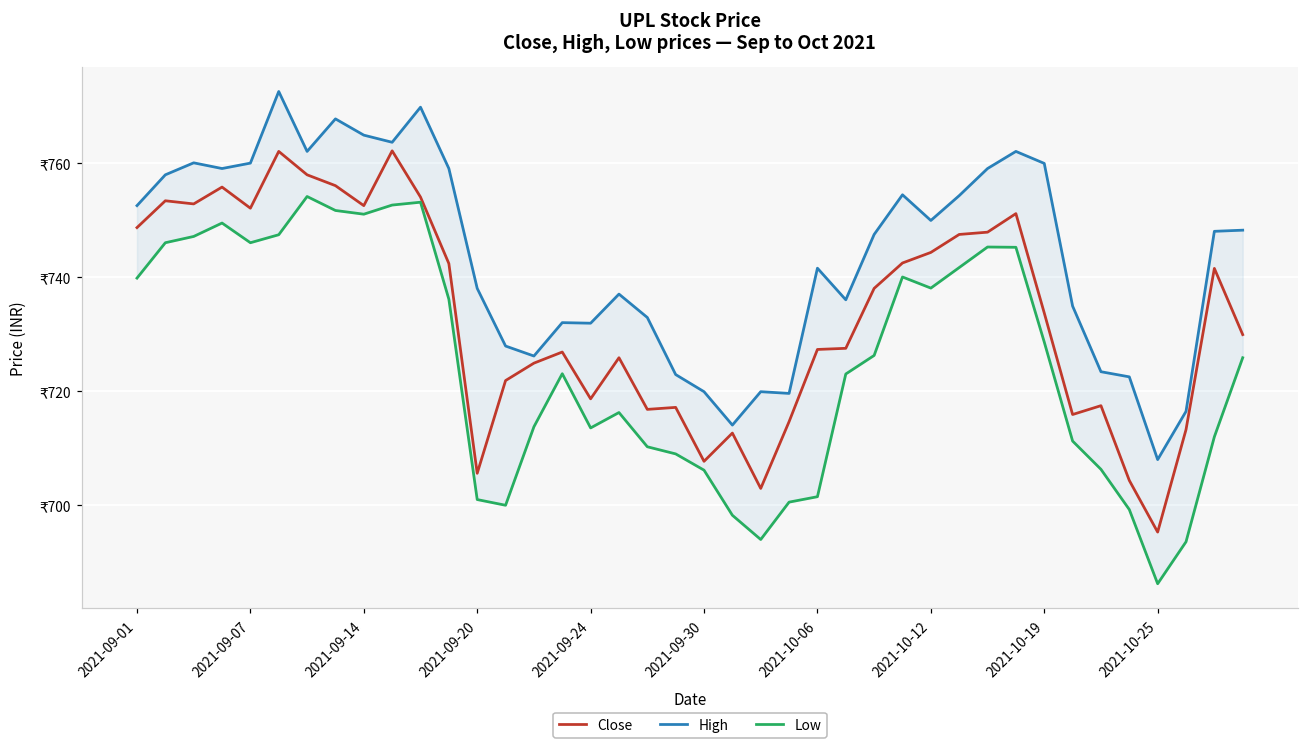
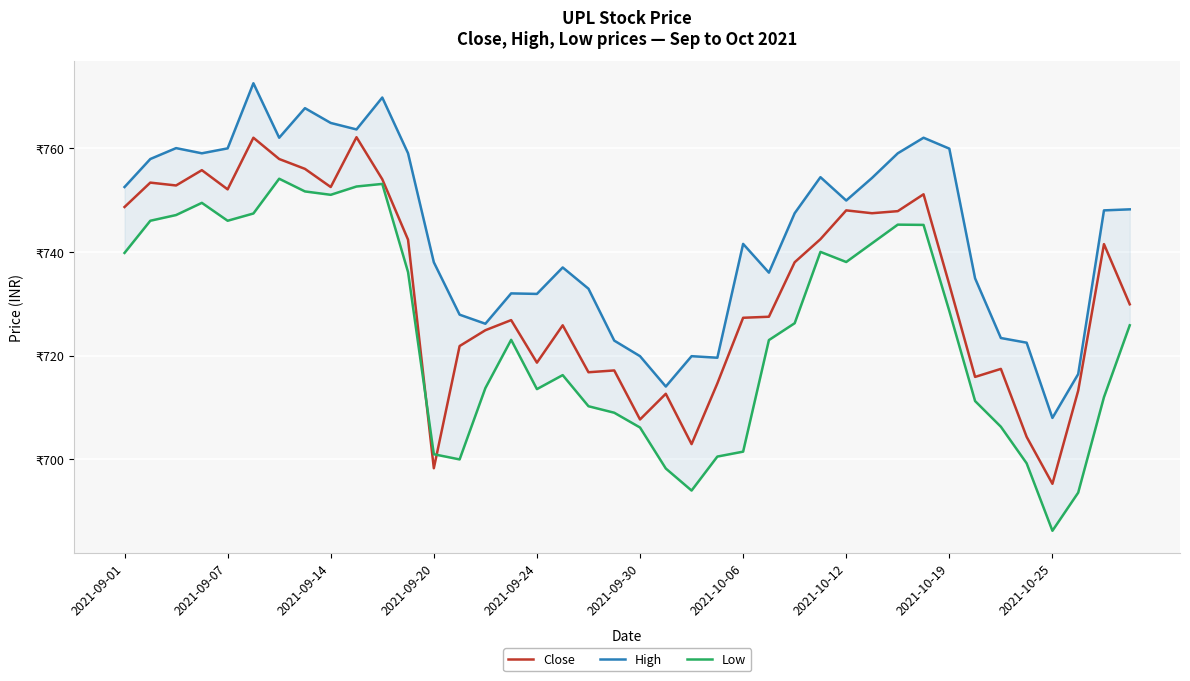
Close, 2021-09-20: ₹706 -> ₹698
Close, 2021-10-12: ₹744 -> ₹748
